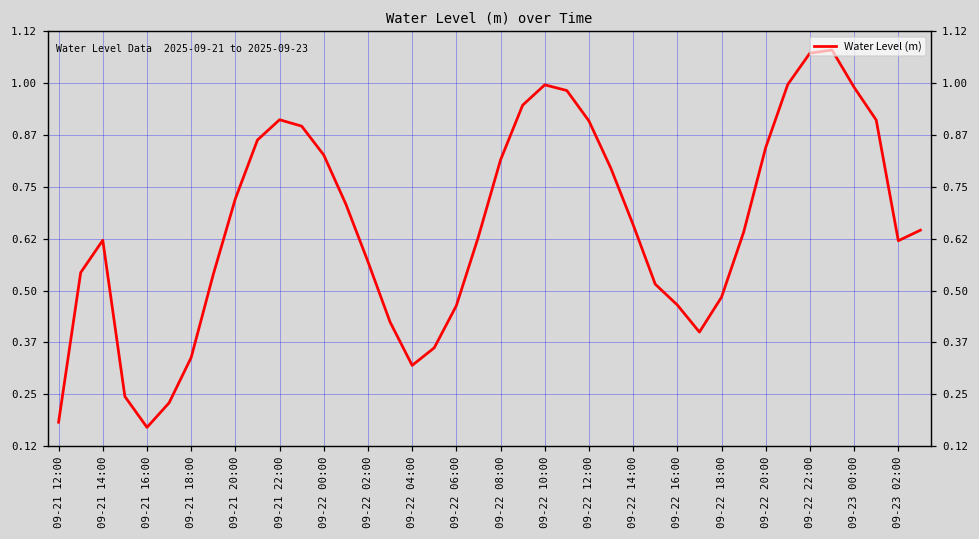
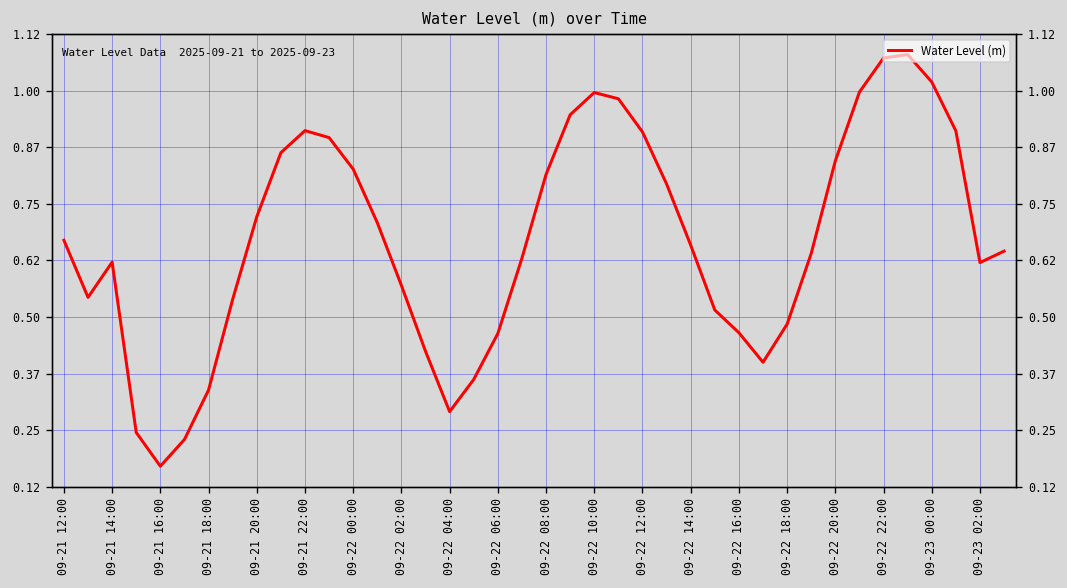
09-21 12:00: 0.18 -> 0.67
09-22 04:00: 0.32 -> 0.29
09-23 00:00: 0.99 -> 1.02
